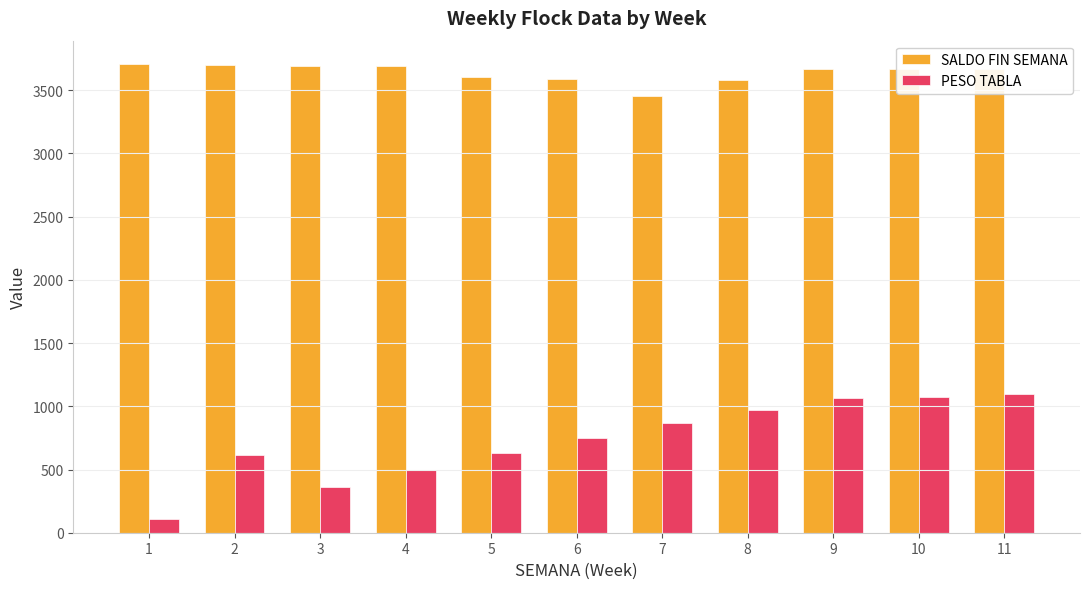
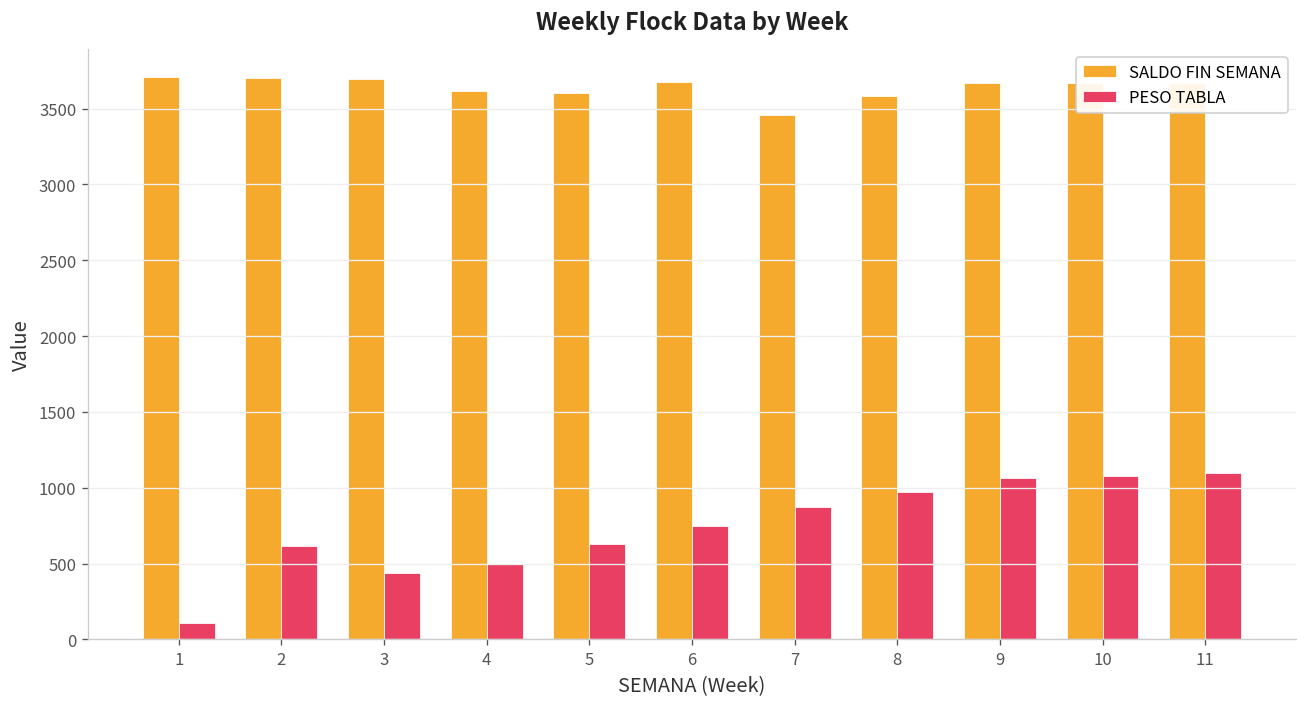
PESO TABLA, 3: 360 -> 440
SALDO FIN SEMANA, 4: 3690 -> 3620
SALDO FIN SEMANA, 6: 3590 -> 3680
